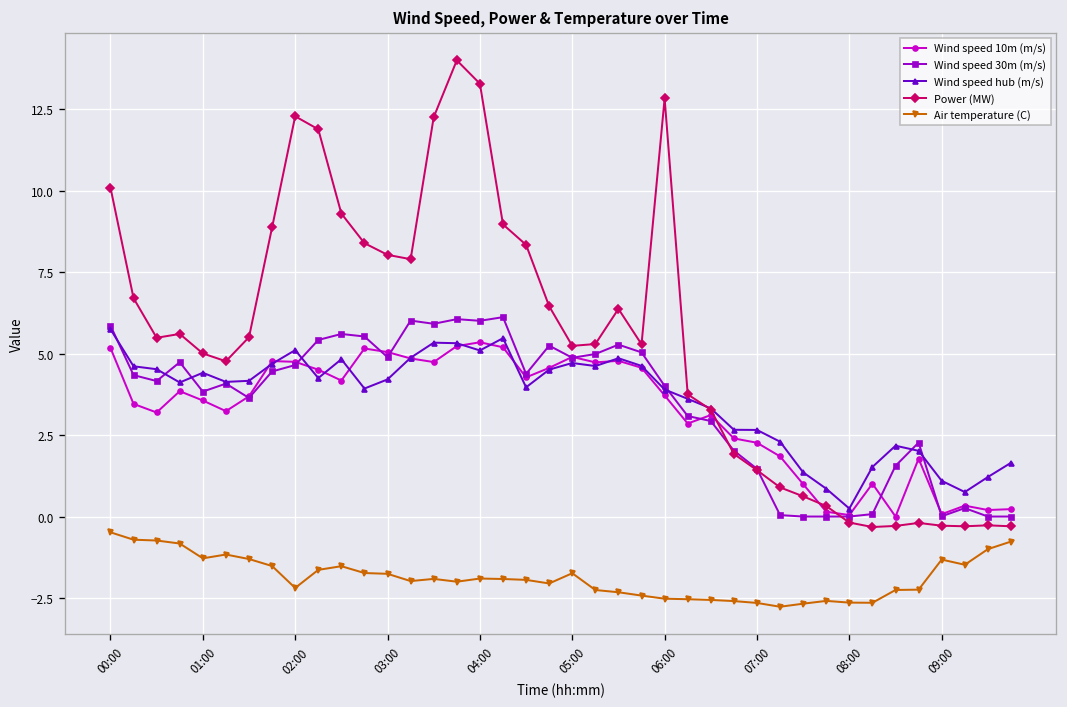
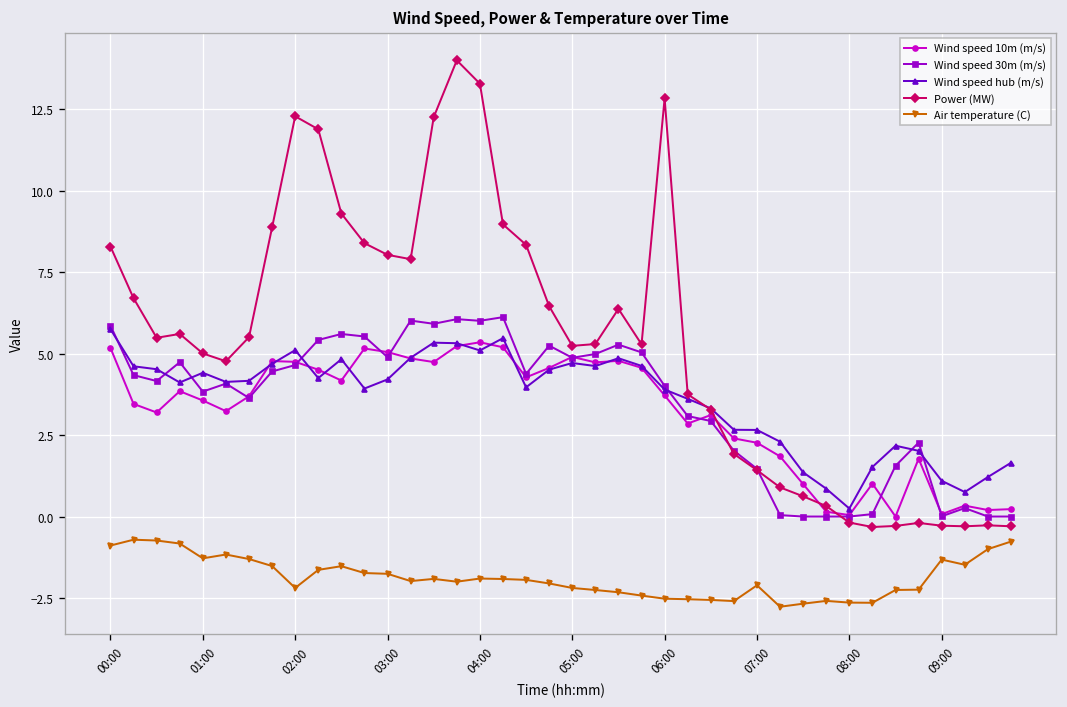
Power (MW), 00:00: 10.1 -> 8.3
Air temperature (C), 00:00: -0.5 -> -0.9
Air temperature (C), 05:00: -1.7 -> -2.2
Air temperature (C), 07:00: -2.7 -> -2.1
